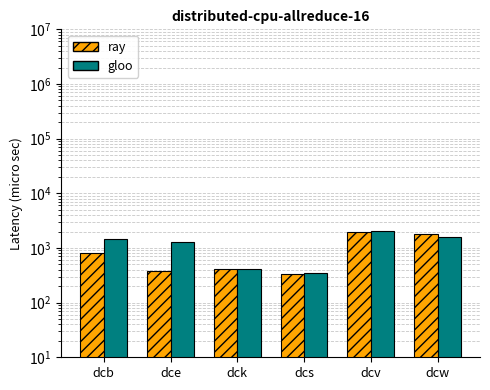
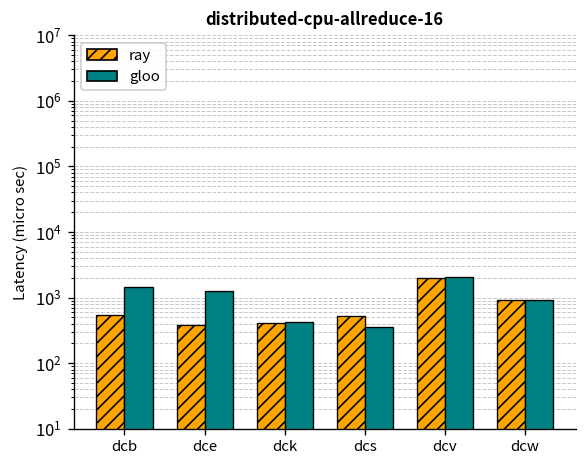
ray, dcb: 800 -> 500
ray, dcs: 300 -> 500
ray, dcw: 1800 -> 900
gloo, dcw: 1600 -> 900
